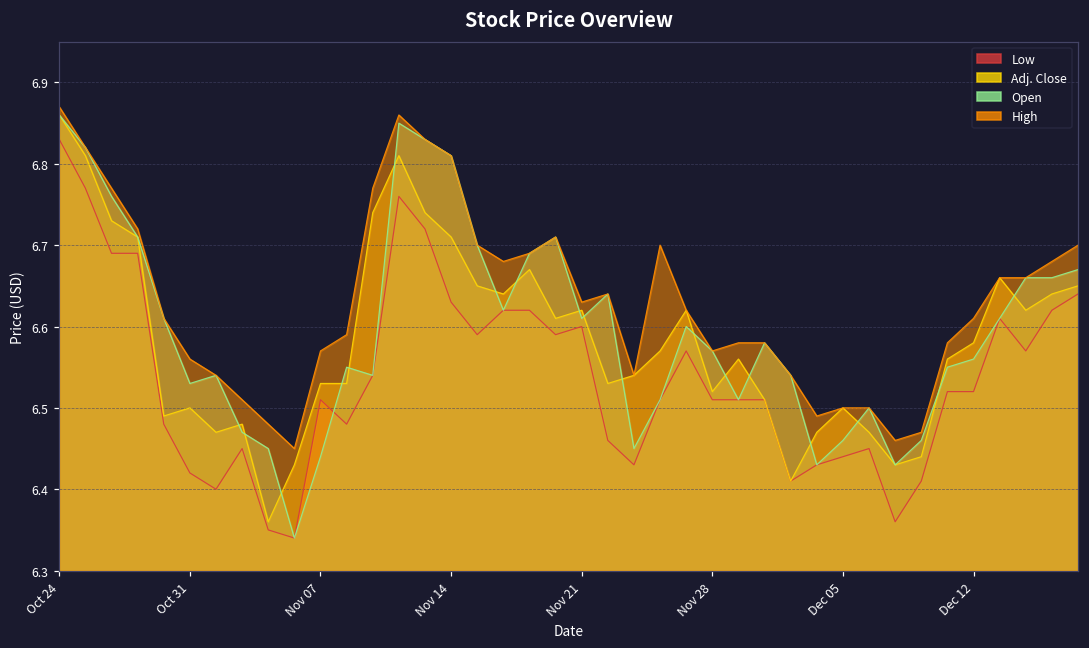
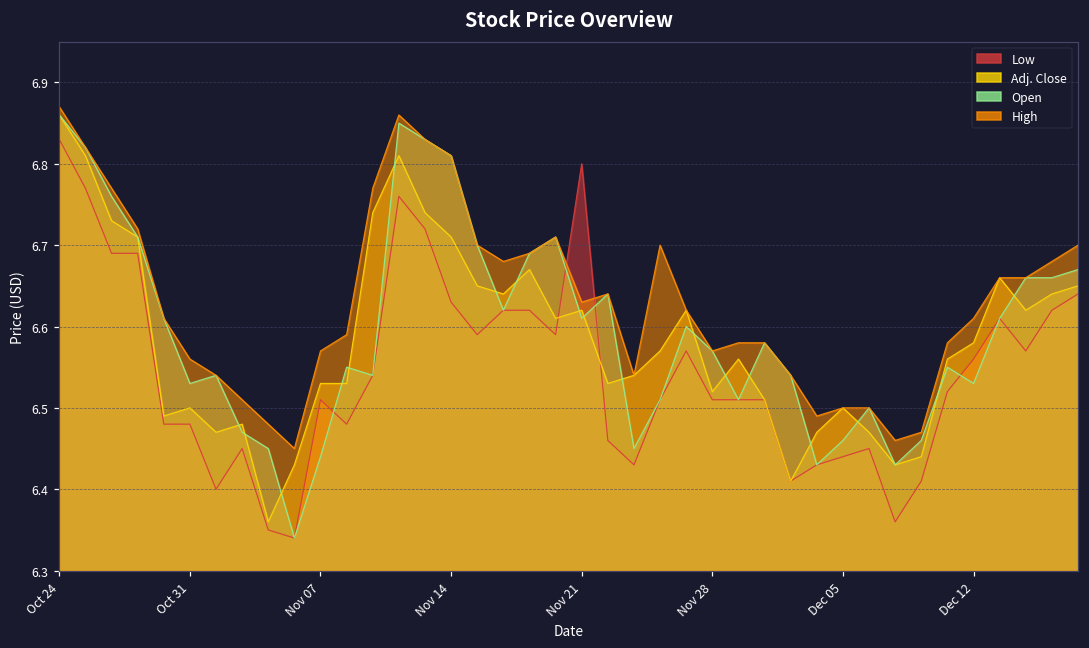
Low, Oct 31: 6.42 -> 6.48
Low, Nov 21: 6.6 -> 6.8
Low, Dec 12: 6.52 -> 6.56
Open, Dec 12: 6.56 -> 6.53
